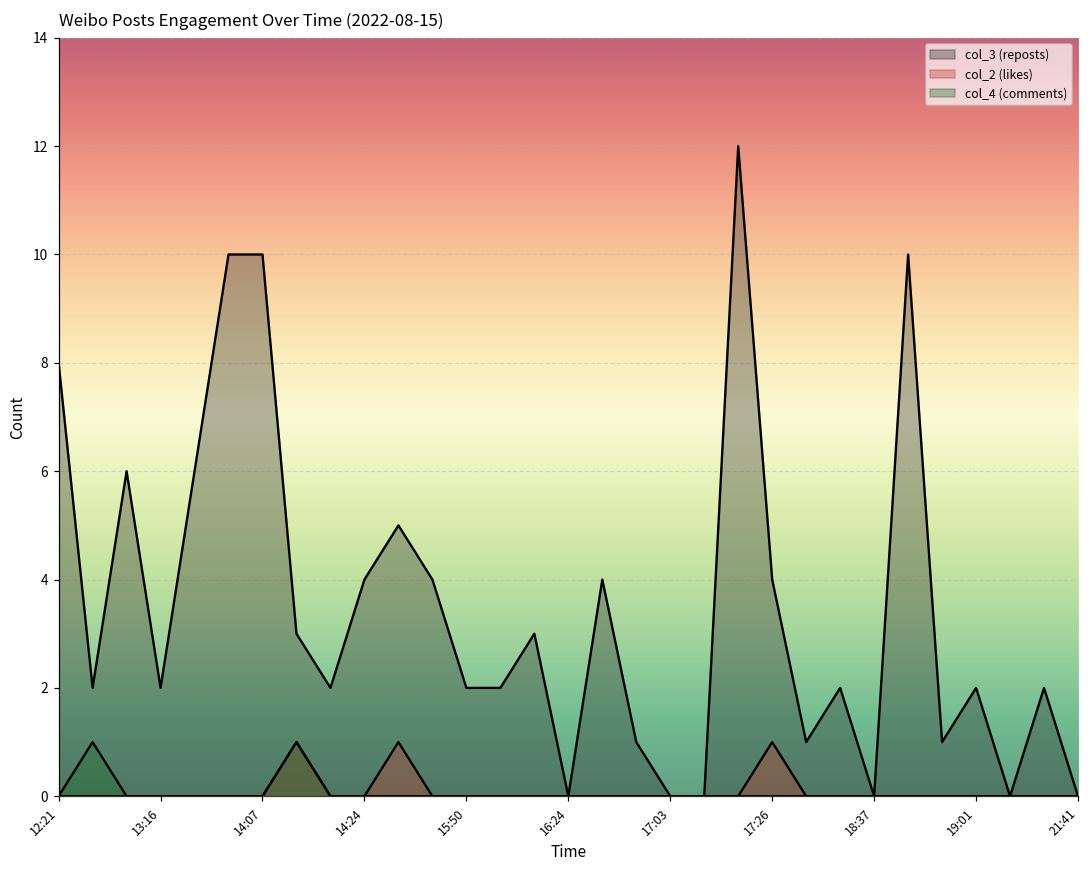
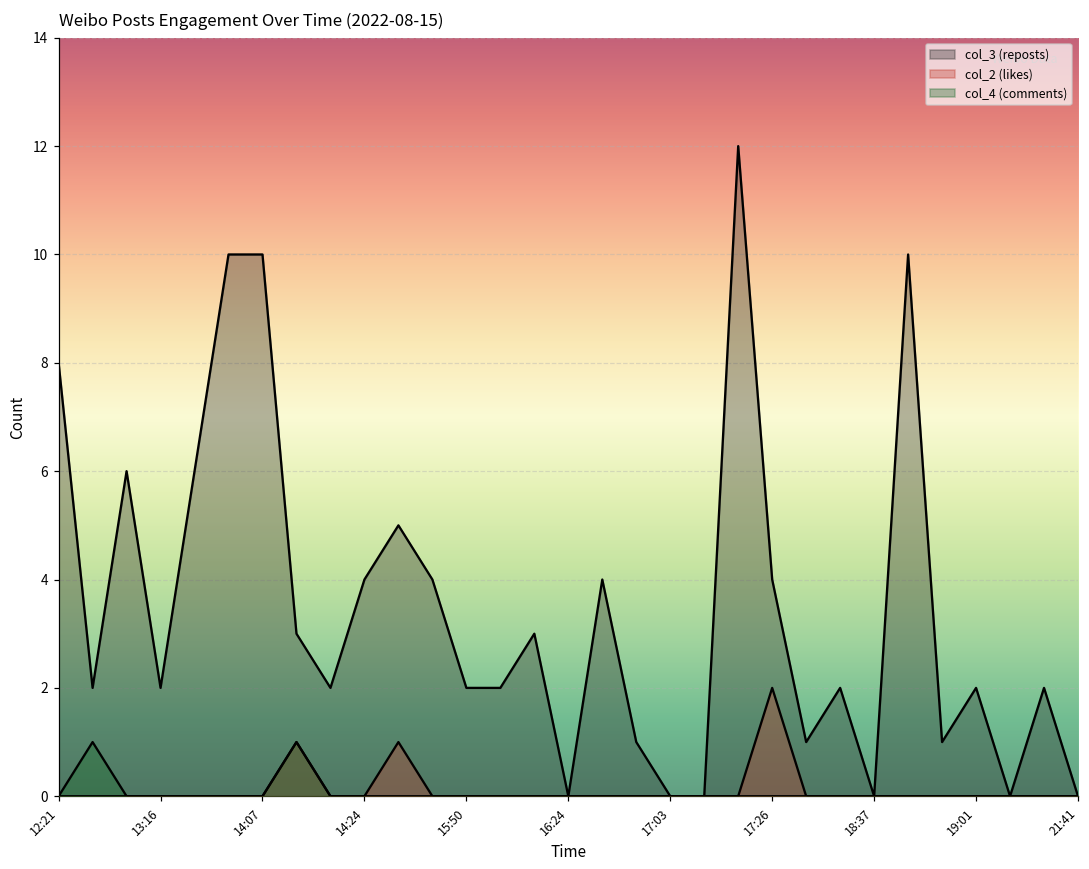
col_2 (likes), 17:26: 1 -> 2
